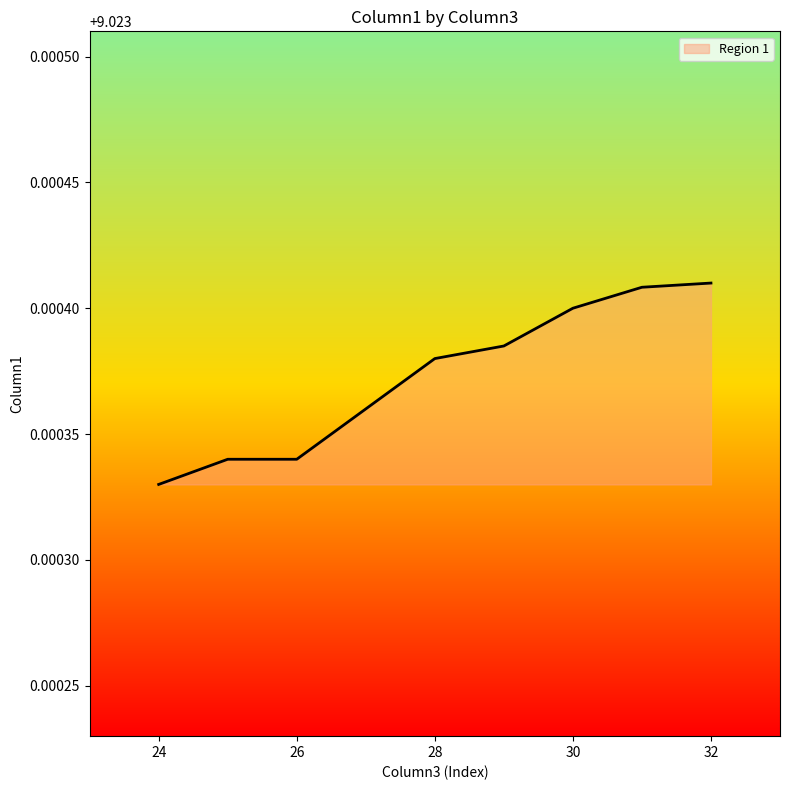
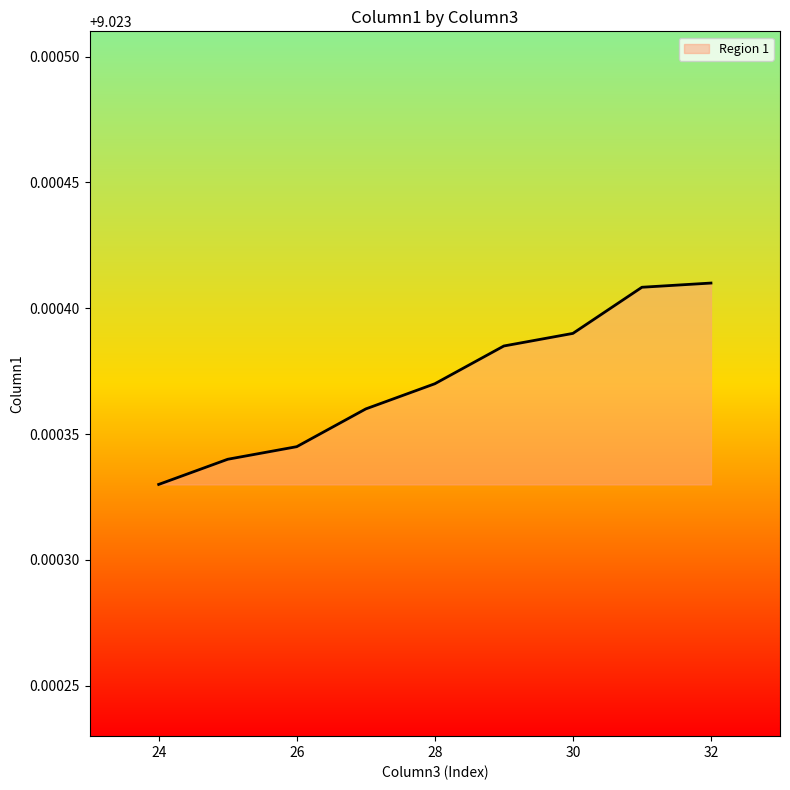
26: 9.023340 -> 9.023345
28: 9.02338 -> 9.02337
30: 9.02340 -> 9.02339
